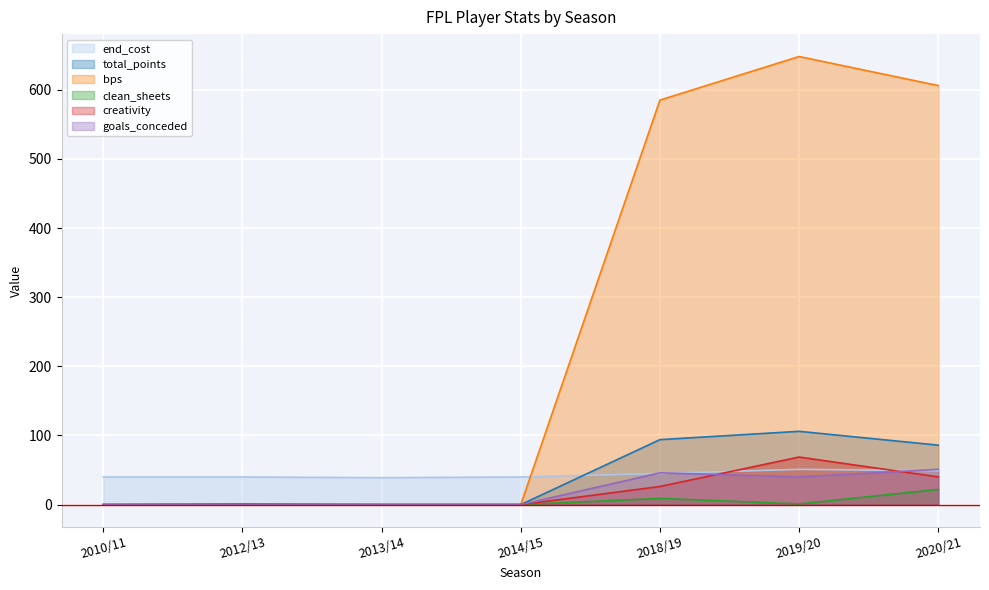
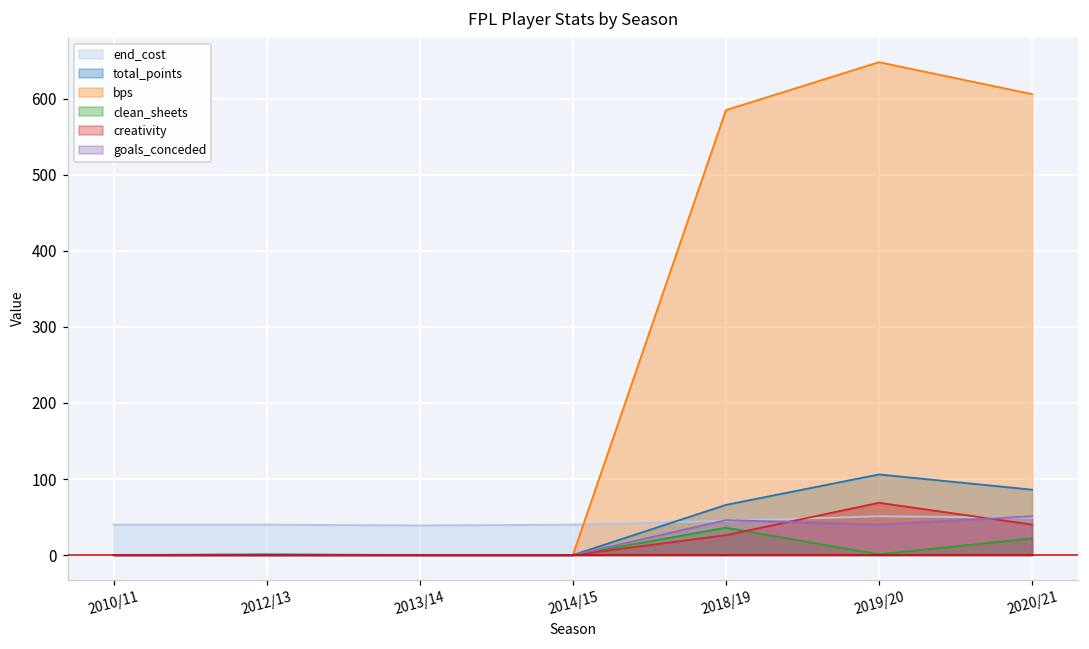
total_points, 2018/19: 90 -> 70
clean_sheets, 2018/19: 10 -> 40
